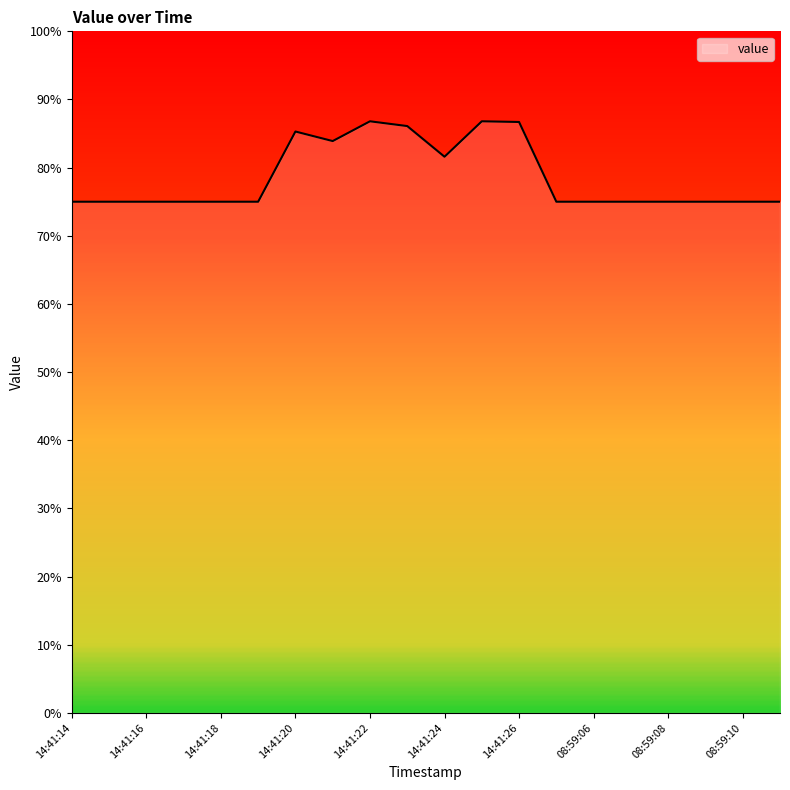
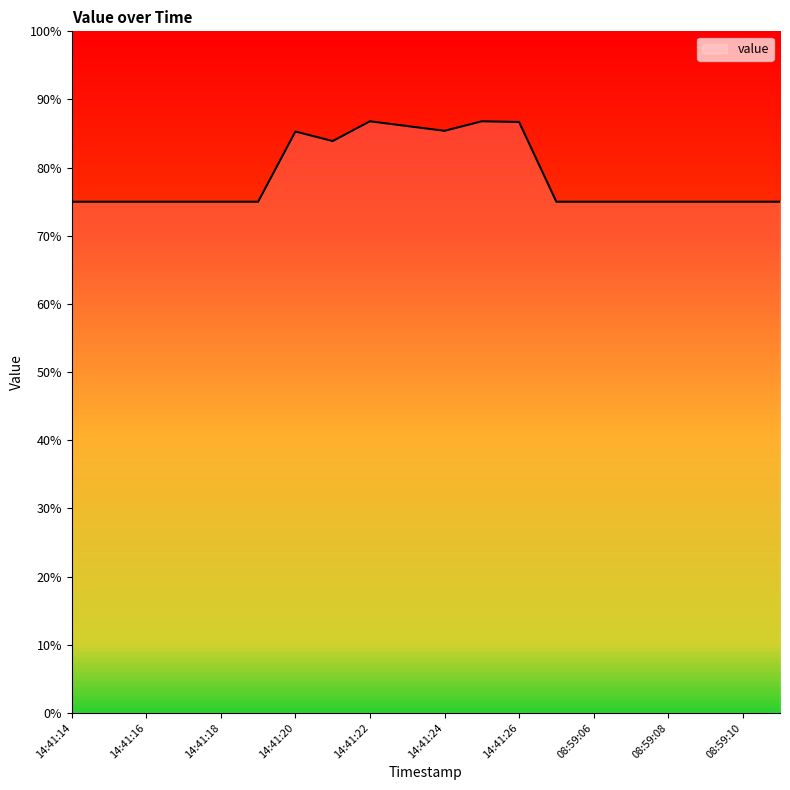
14:41:24: 82% -> 85%
